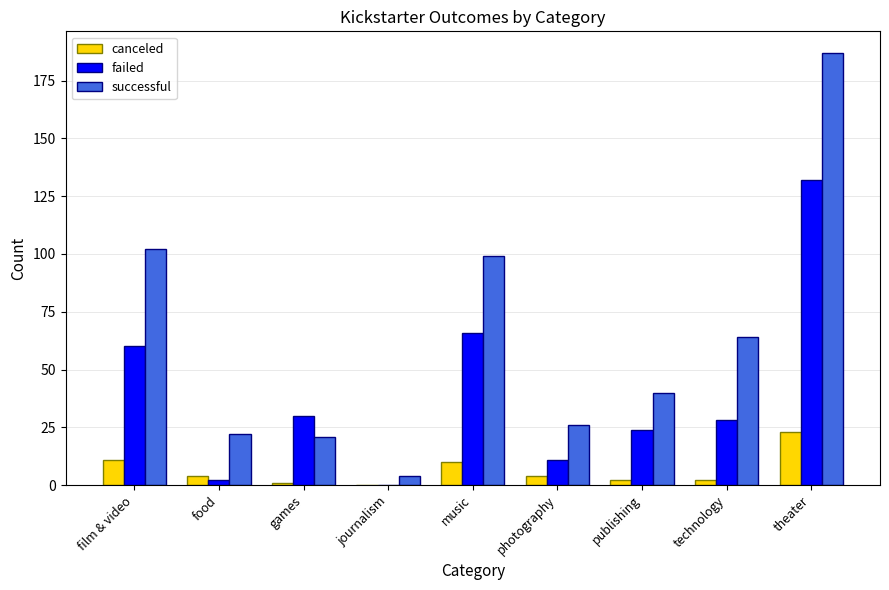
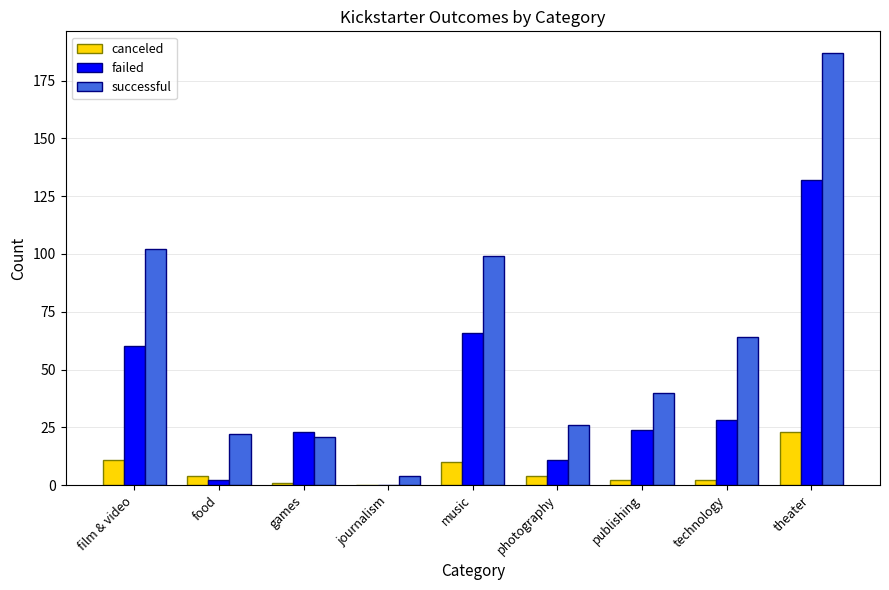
failed, games: 30 -> 23
